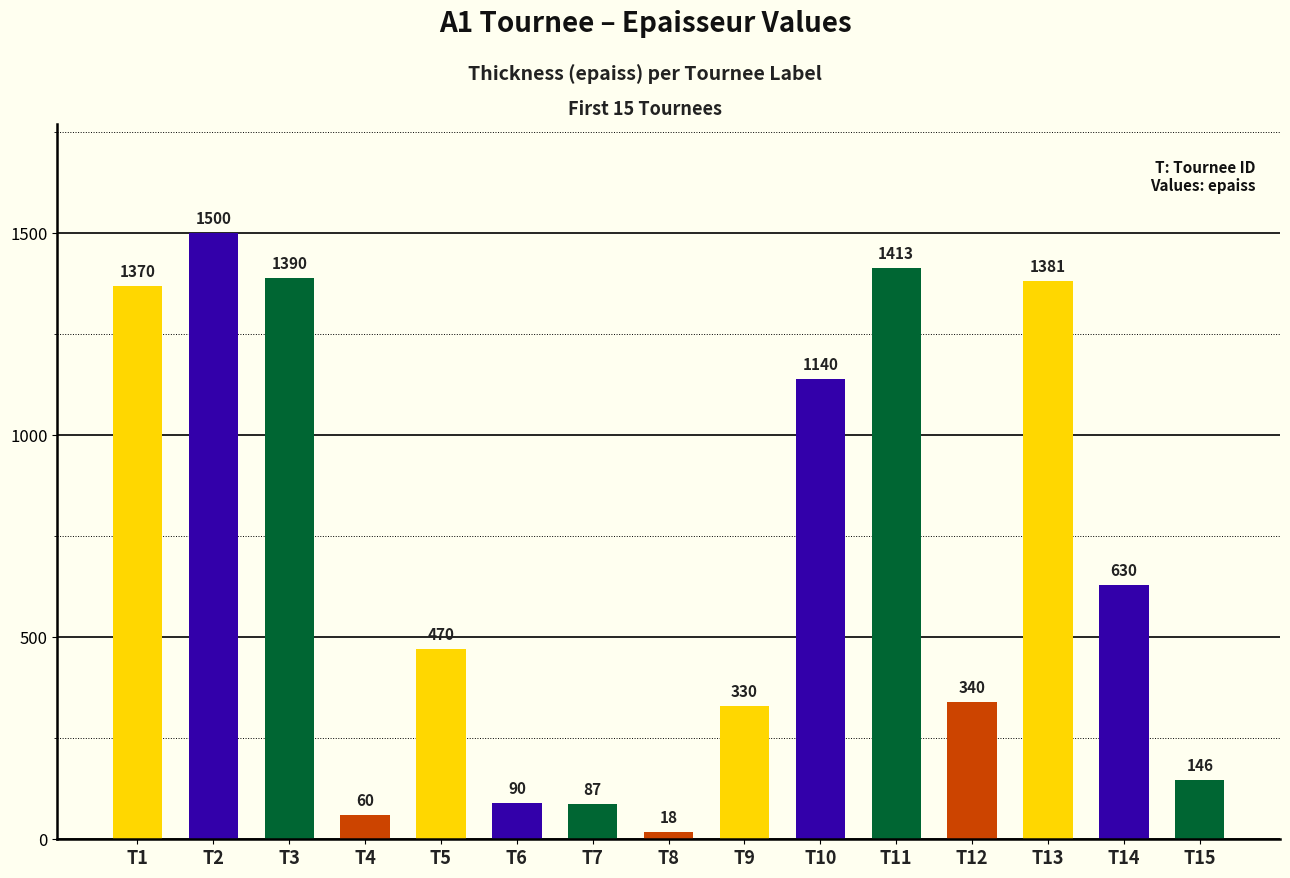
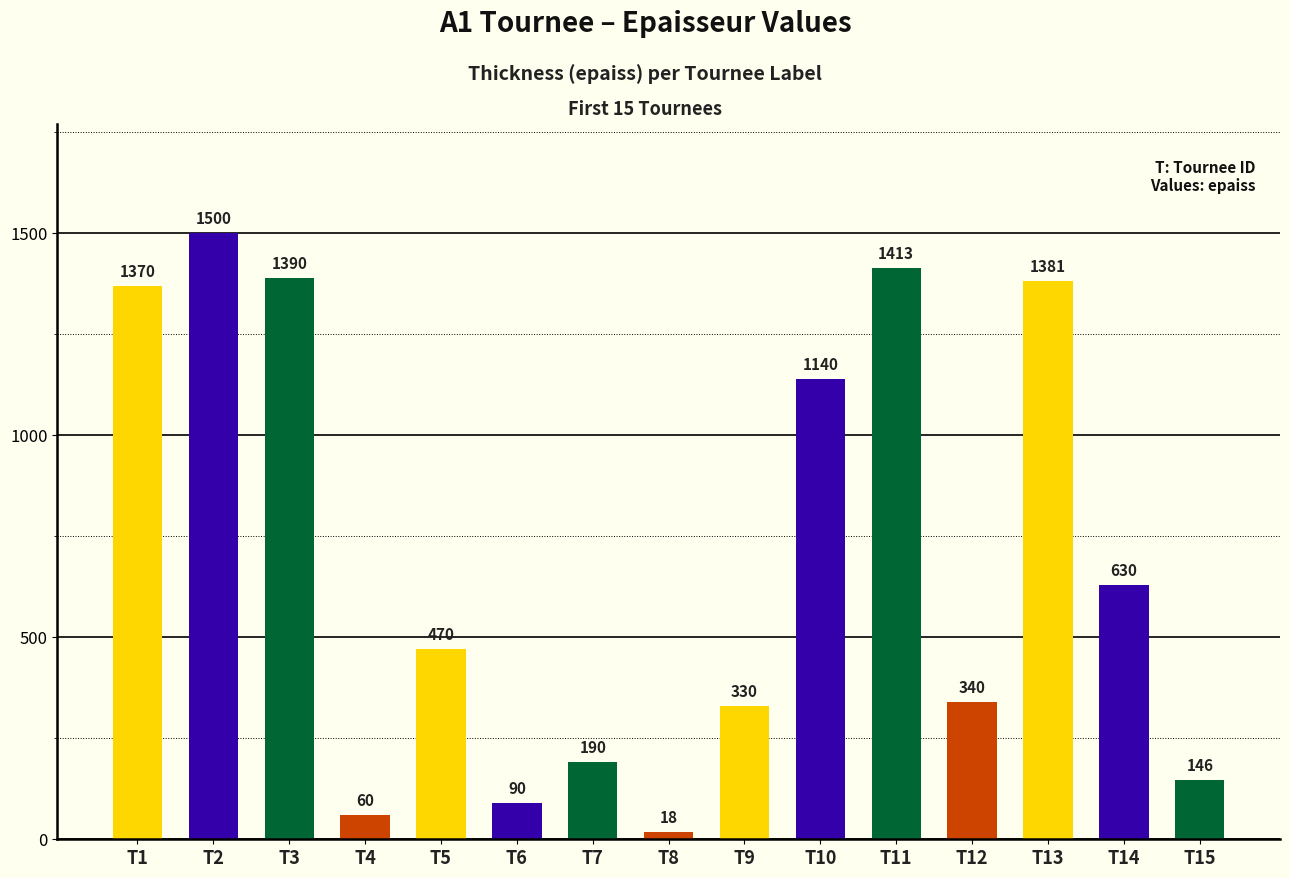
T7: 87 -> 190
